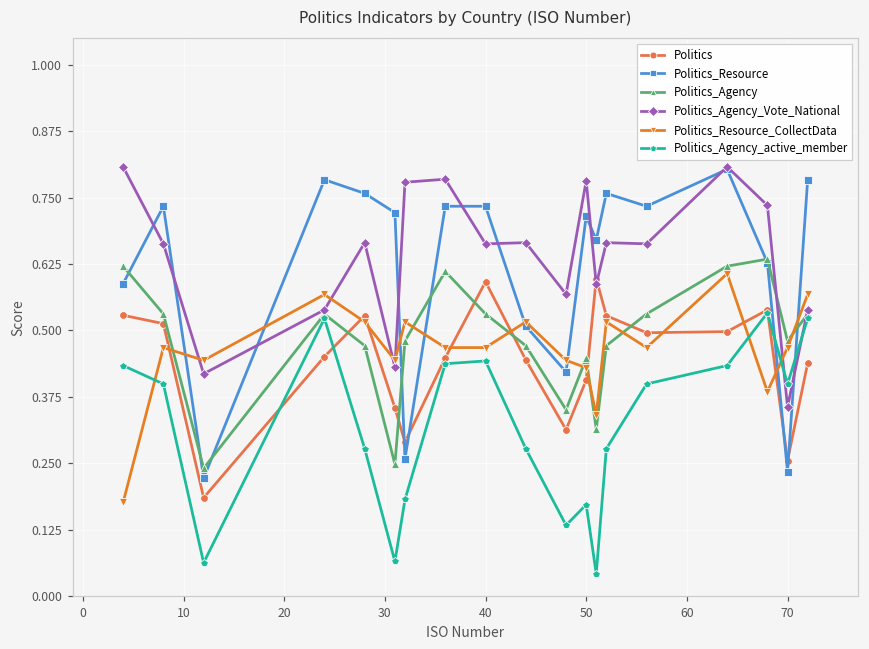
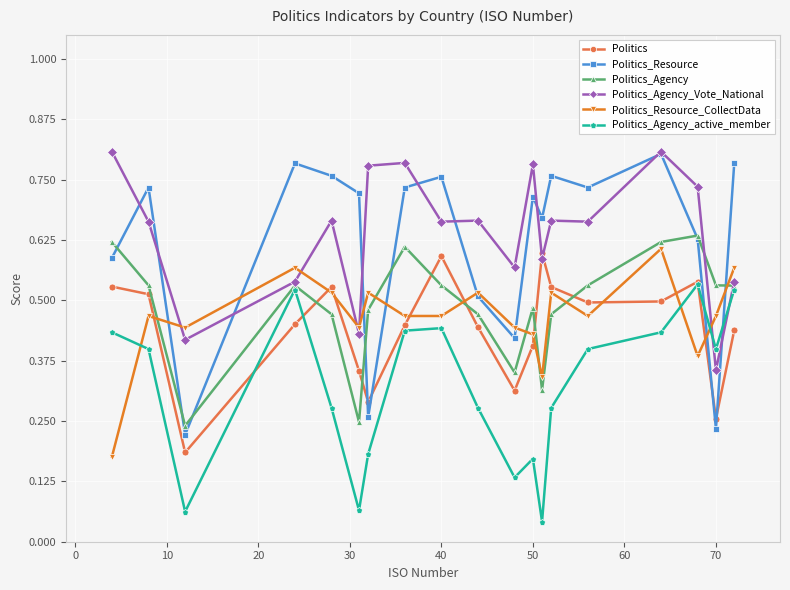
Politics_Resource, 40: 0.73 -> 0.76
Politics_Agency, 50: 0.45 -> 0.48
Politics_Agency, 70: 0.48 -> 0.53
